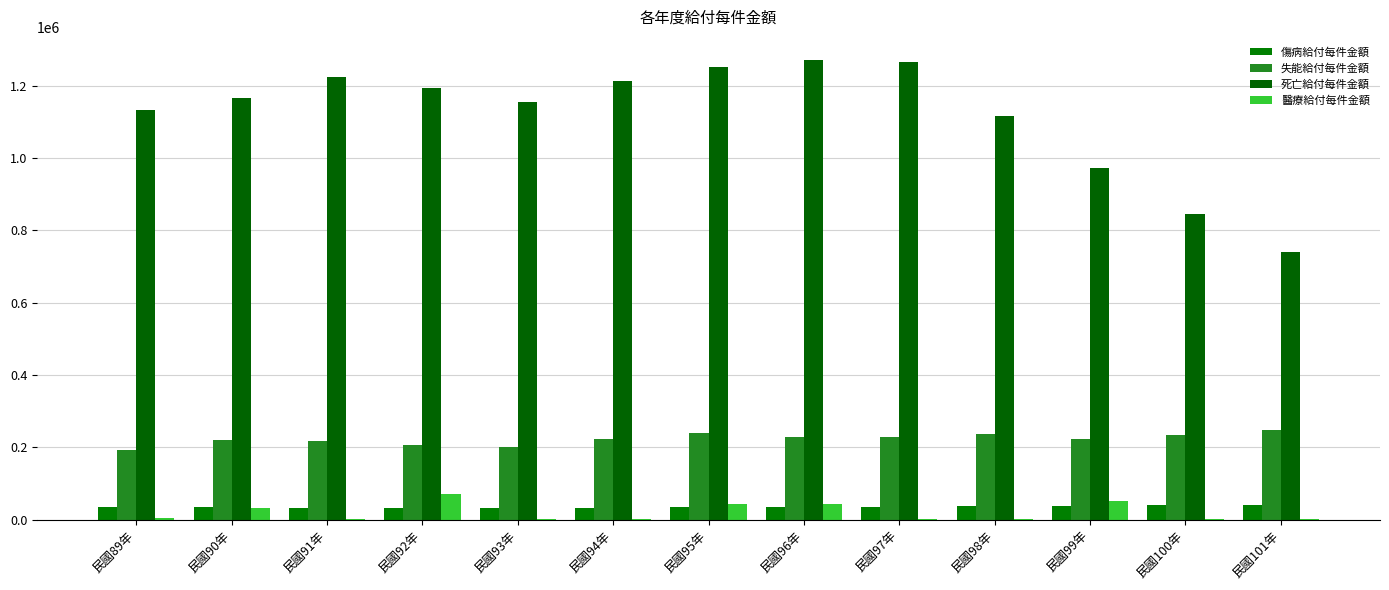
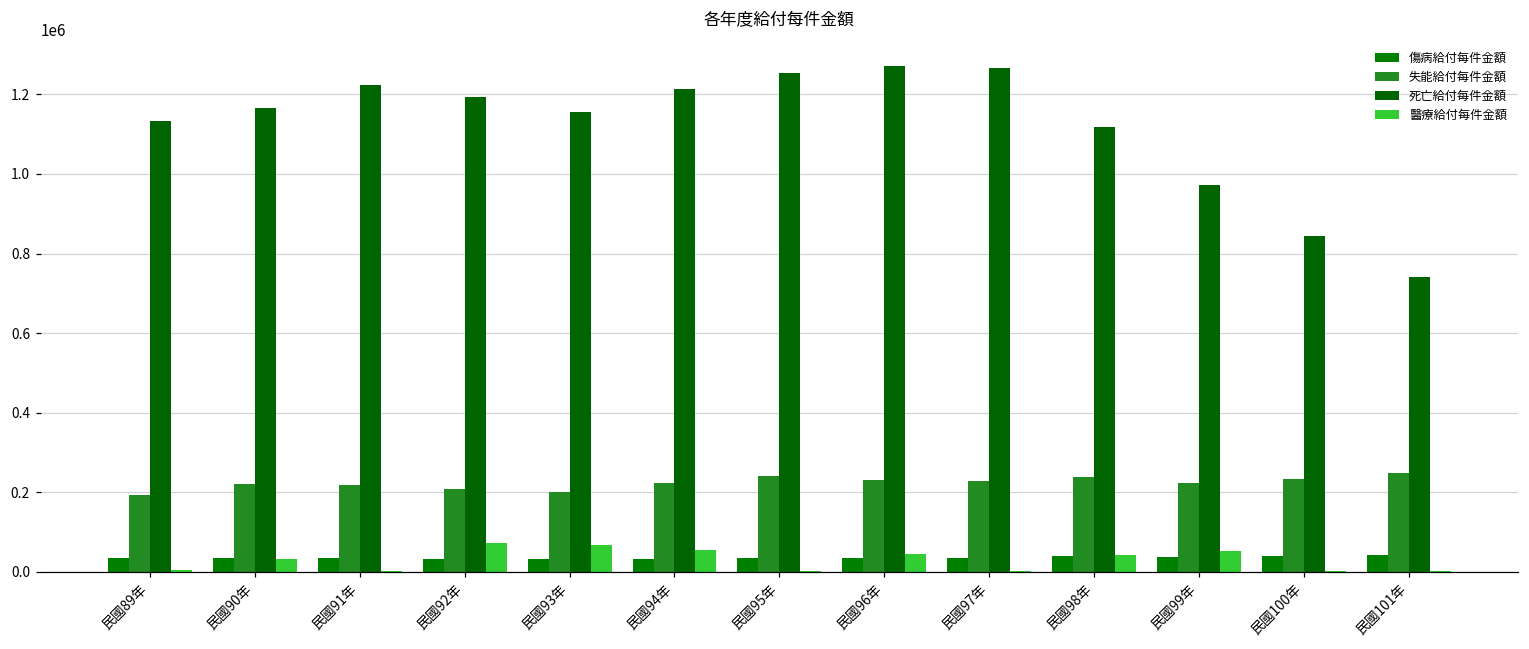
醫療給付每件金額, 民國93年: 0 -> 70000
醫療給付每件金額, 民國94年: 0 -> 50000
醫療給付每件金額, 民國95年: 40000 -> 0
醫療給付每件金額, 民國98年: 0 -> 40000
